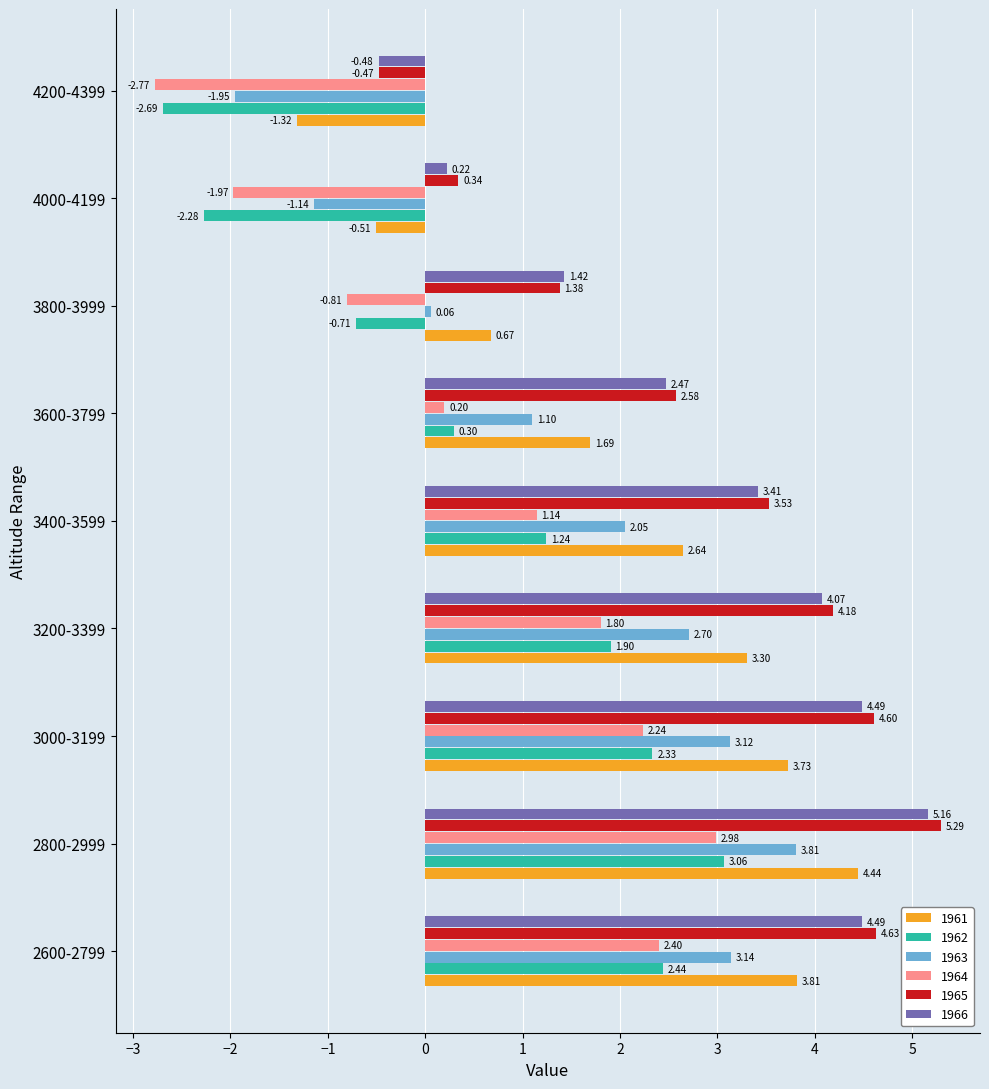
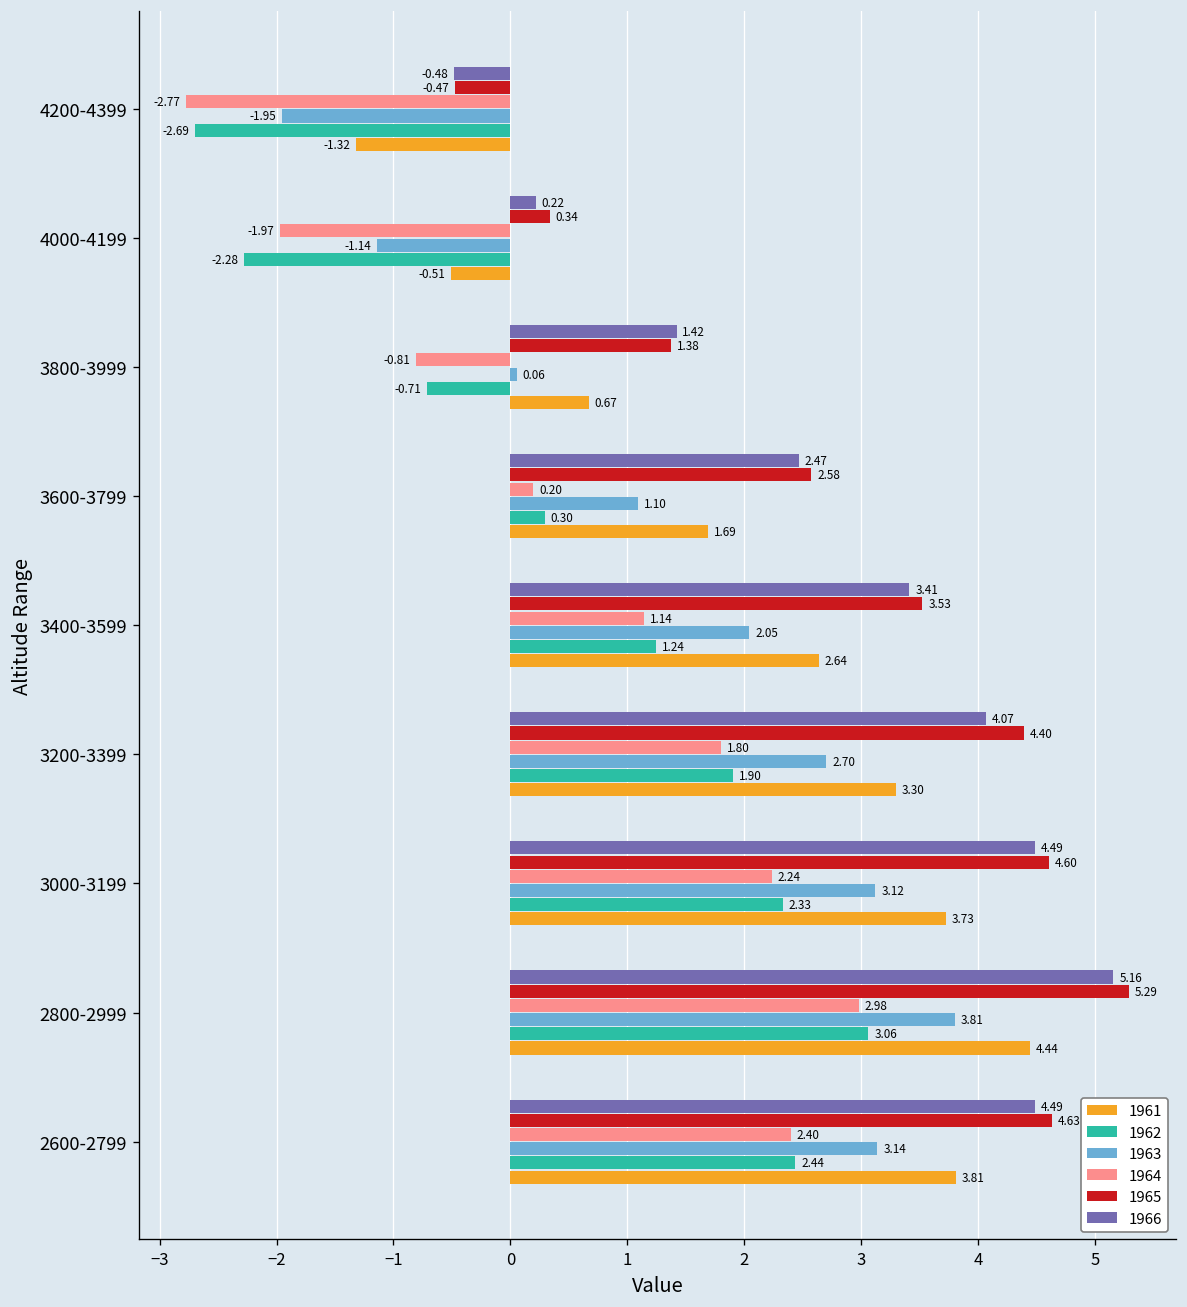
1965, 3200-3399: 4.18 -> 4.40
